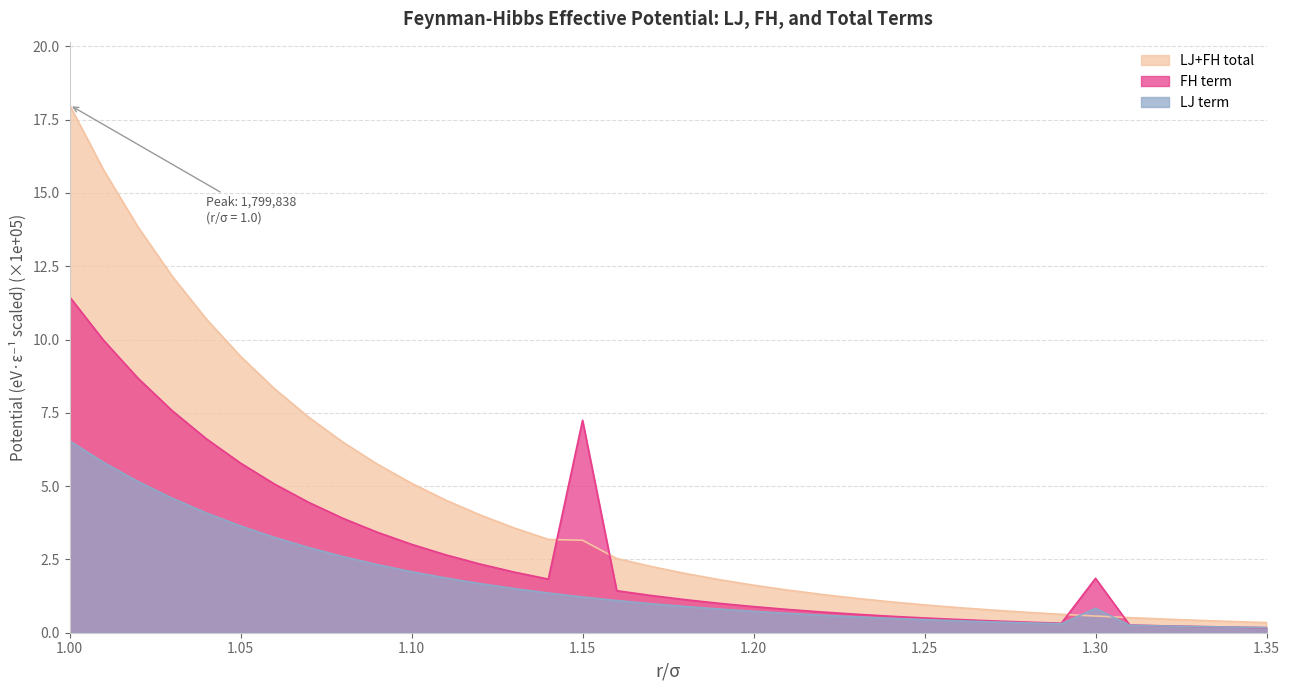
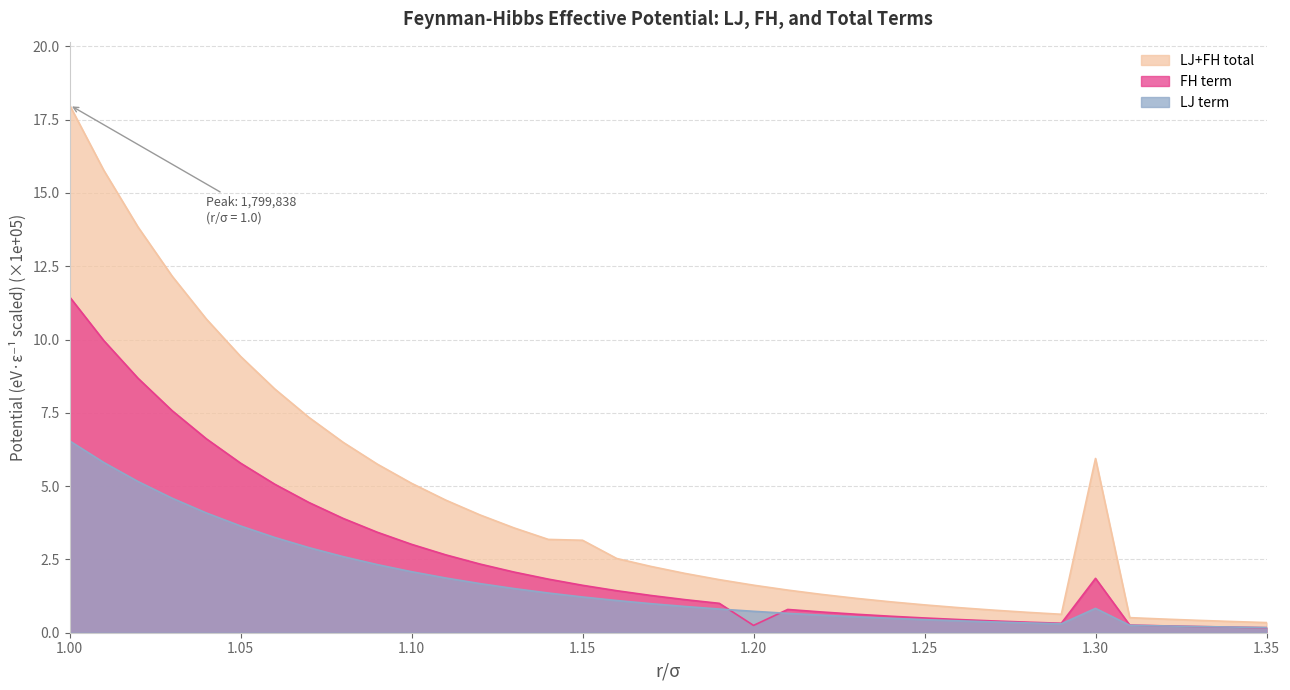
FH term, 1.15: 7.2 -> 1.6
FH term, 1.20: 0.9 -> 0.2
LJ+FH total, 1.30: 0.6 -> 5.9
